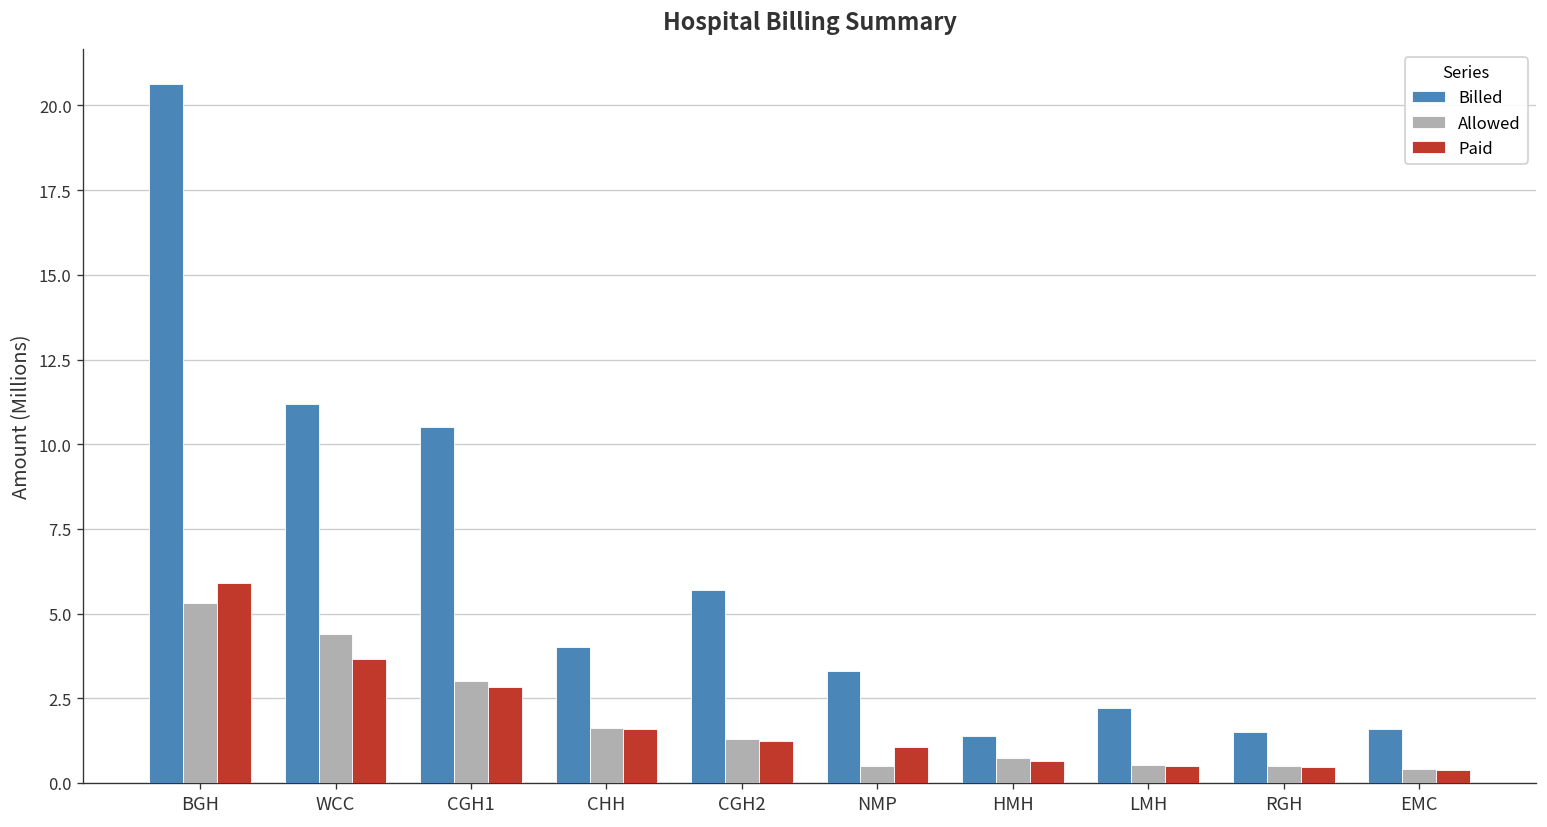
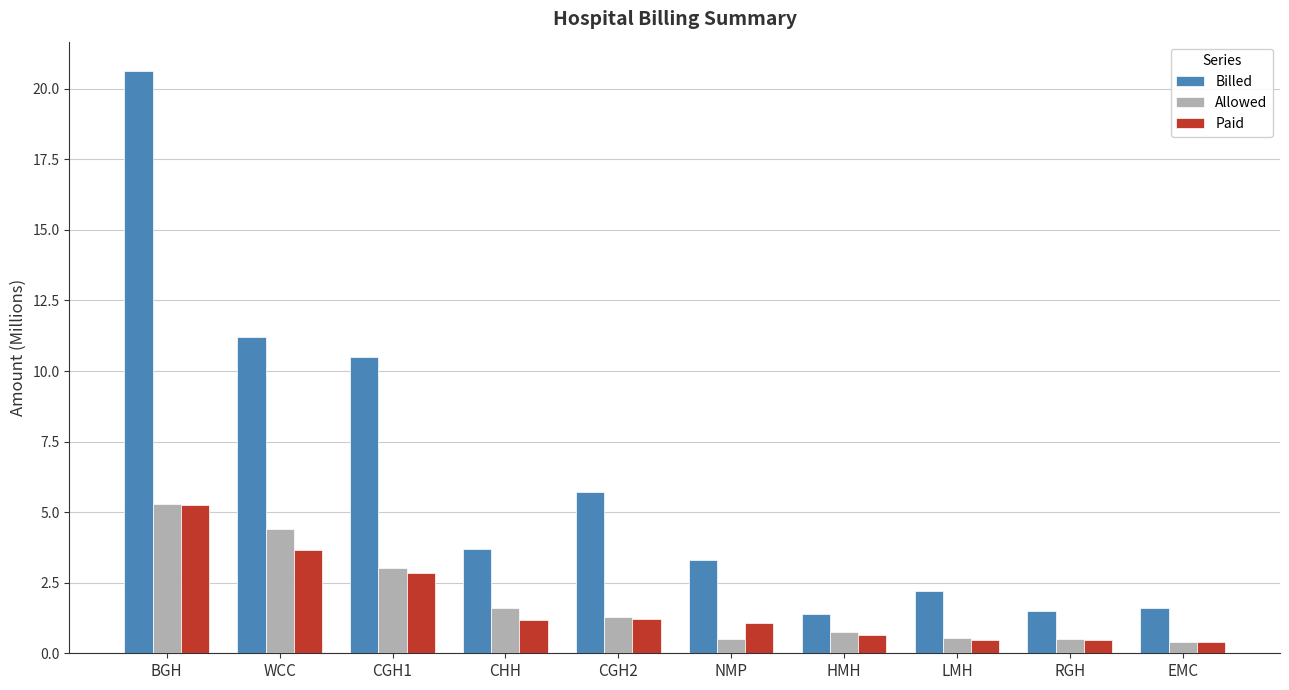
Paid, BGH: 5.9 -> 5.3
Billed, CHH: 4.0 -> 3.7
Paid, CHH: 1.6 -> 1.2
